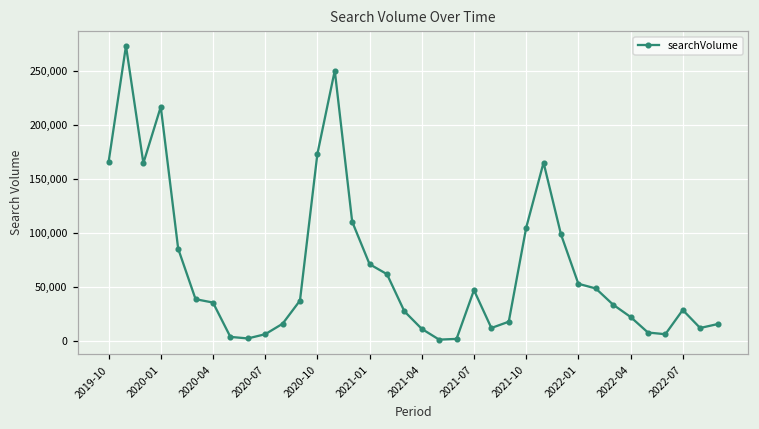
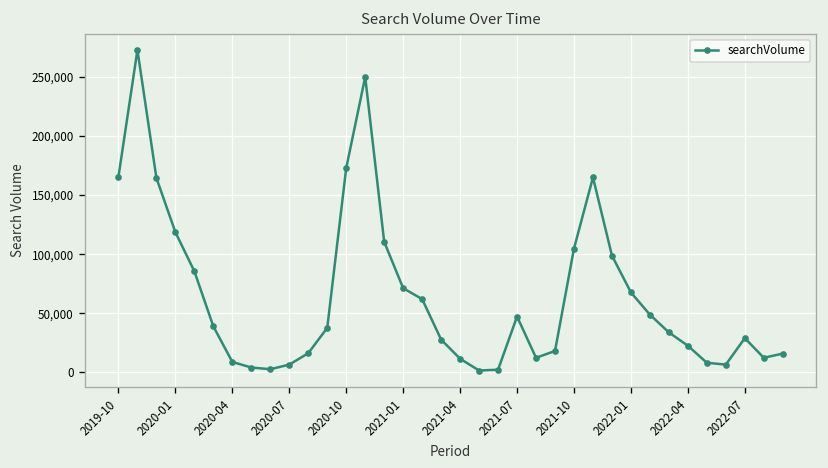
2020-01: 220,000 -> 120,000
2020-04: 40,000 -> 10,000
2022-01: 50,000 -> 70,000
